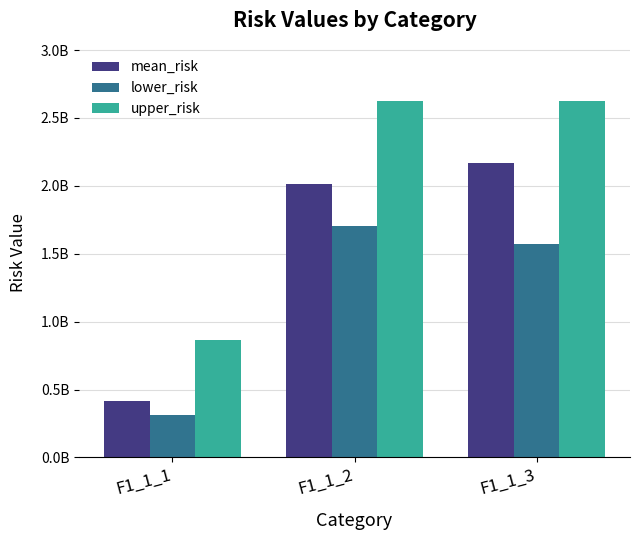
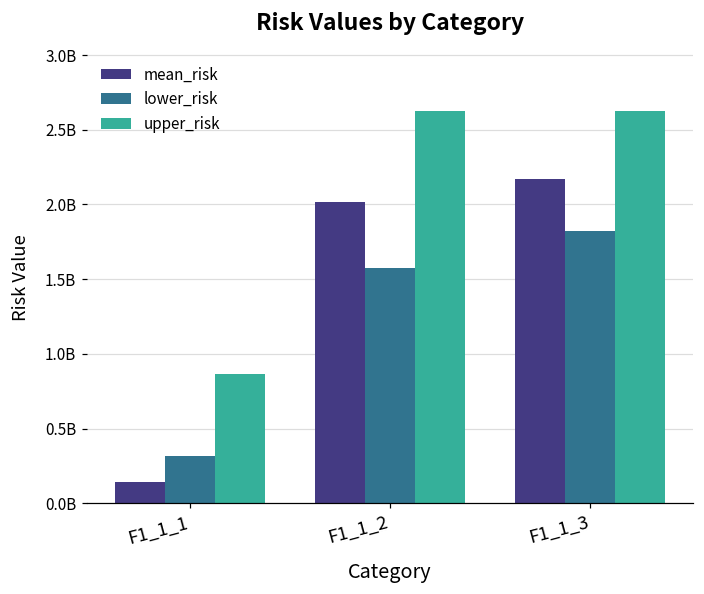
mean_risk, F1_1_1: 420000000 -> 140000000
lower_risk, F1_1_2: 1700000000 -> 1570000000
lower_risk, F1_1_3: 1570000000 -> 1820000000
